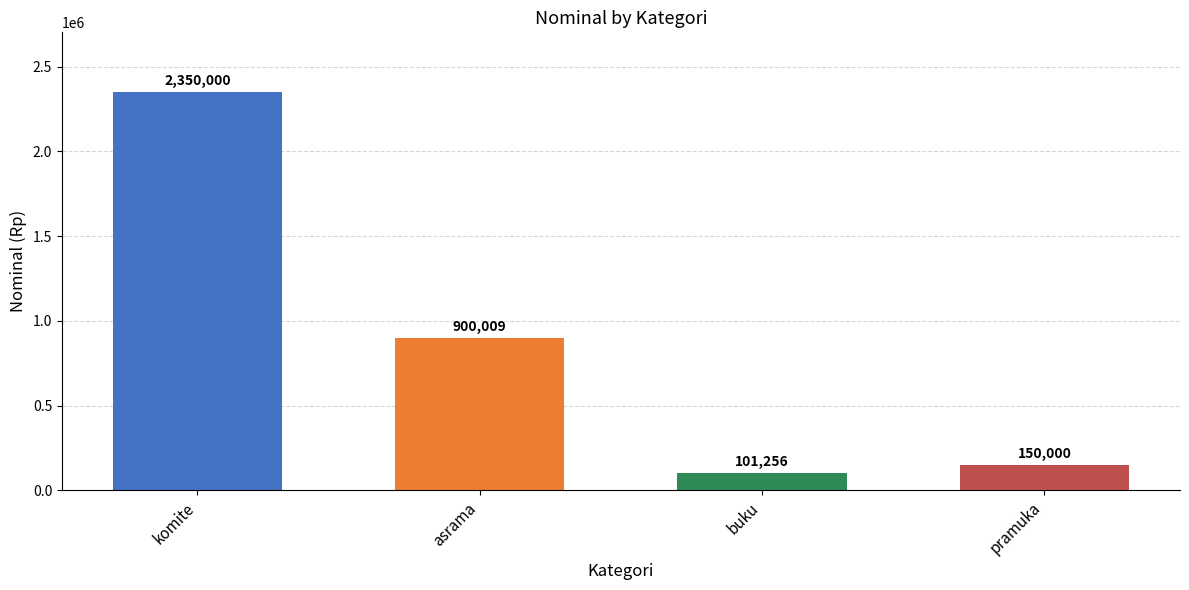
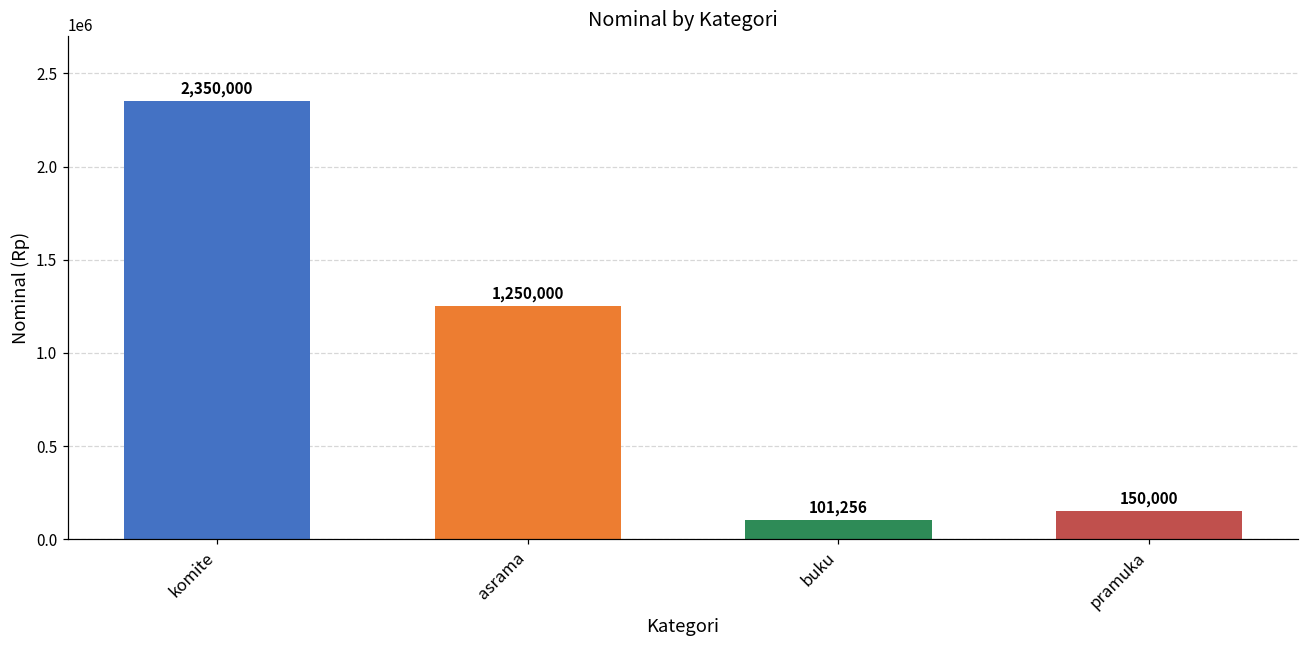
asrama: 900,009 -> 1,250,000
